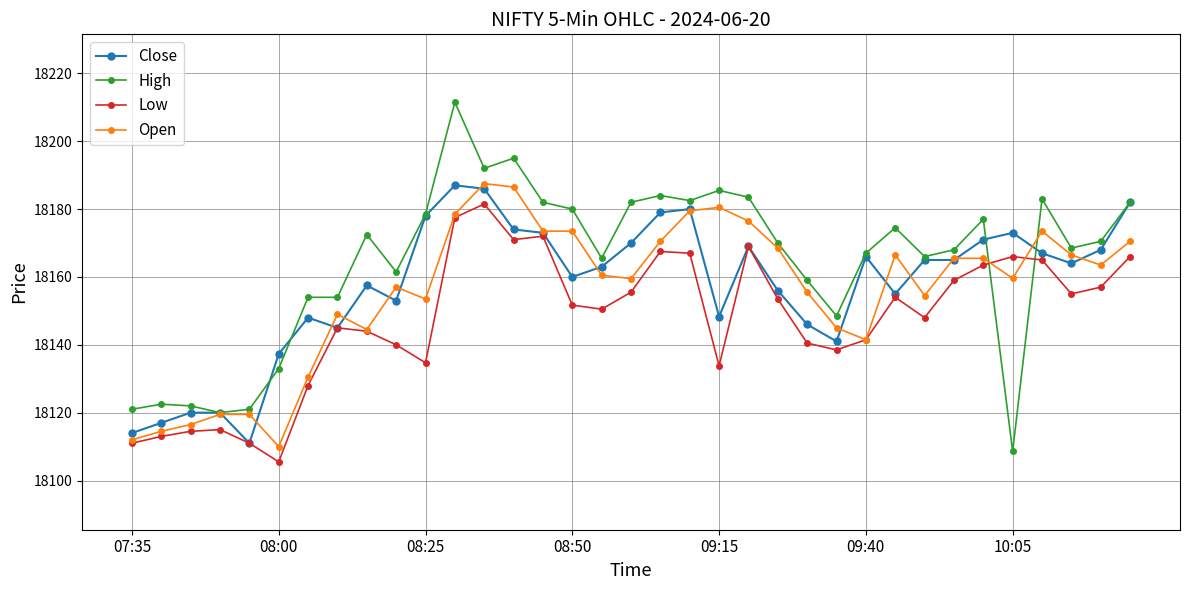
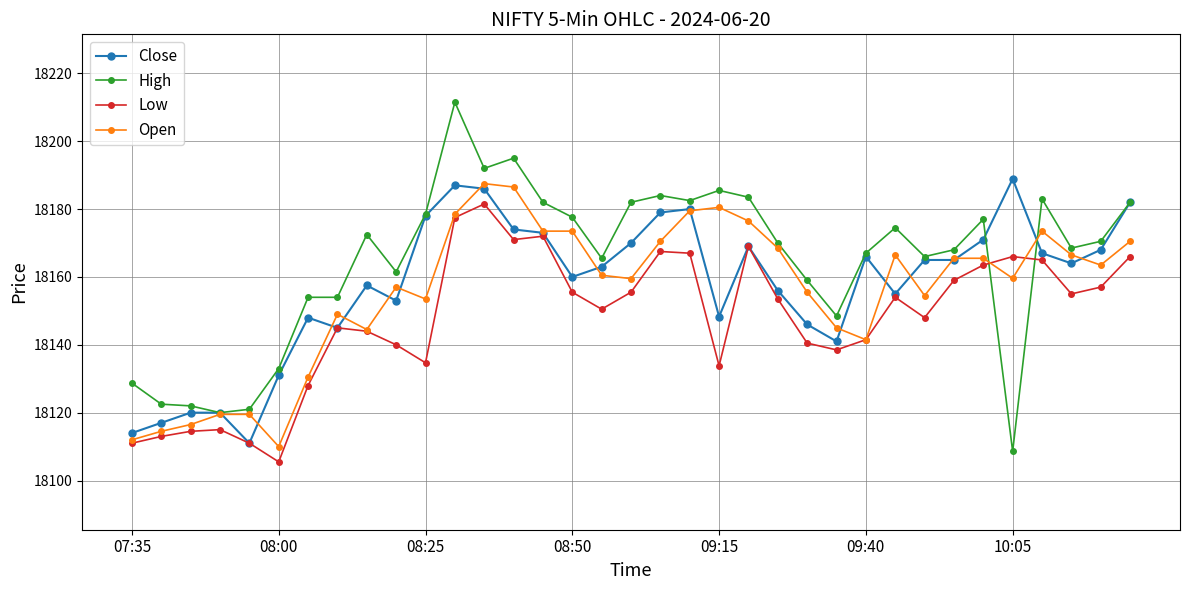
High, 07:35: 18121 -> 18129
Close, 08:00: 18137 -> 18131
High, 08:50: 18180 -> 18178
Low, 08:50: 18152 -> 18156
Close, 10:05: 18173 -> 18189
